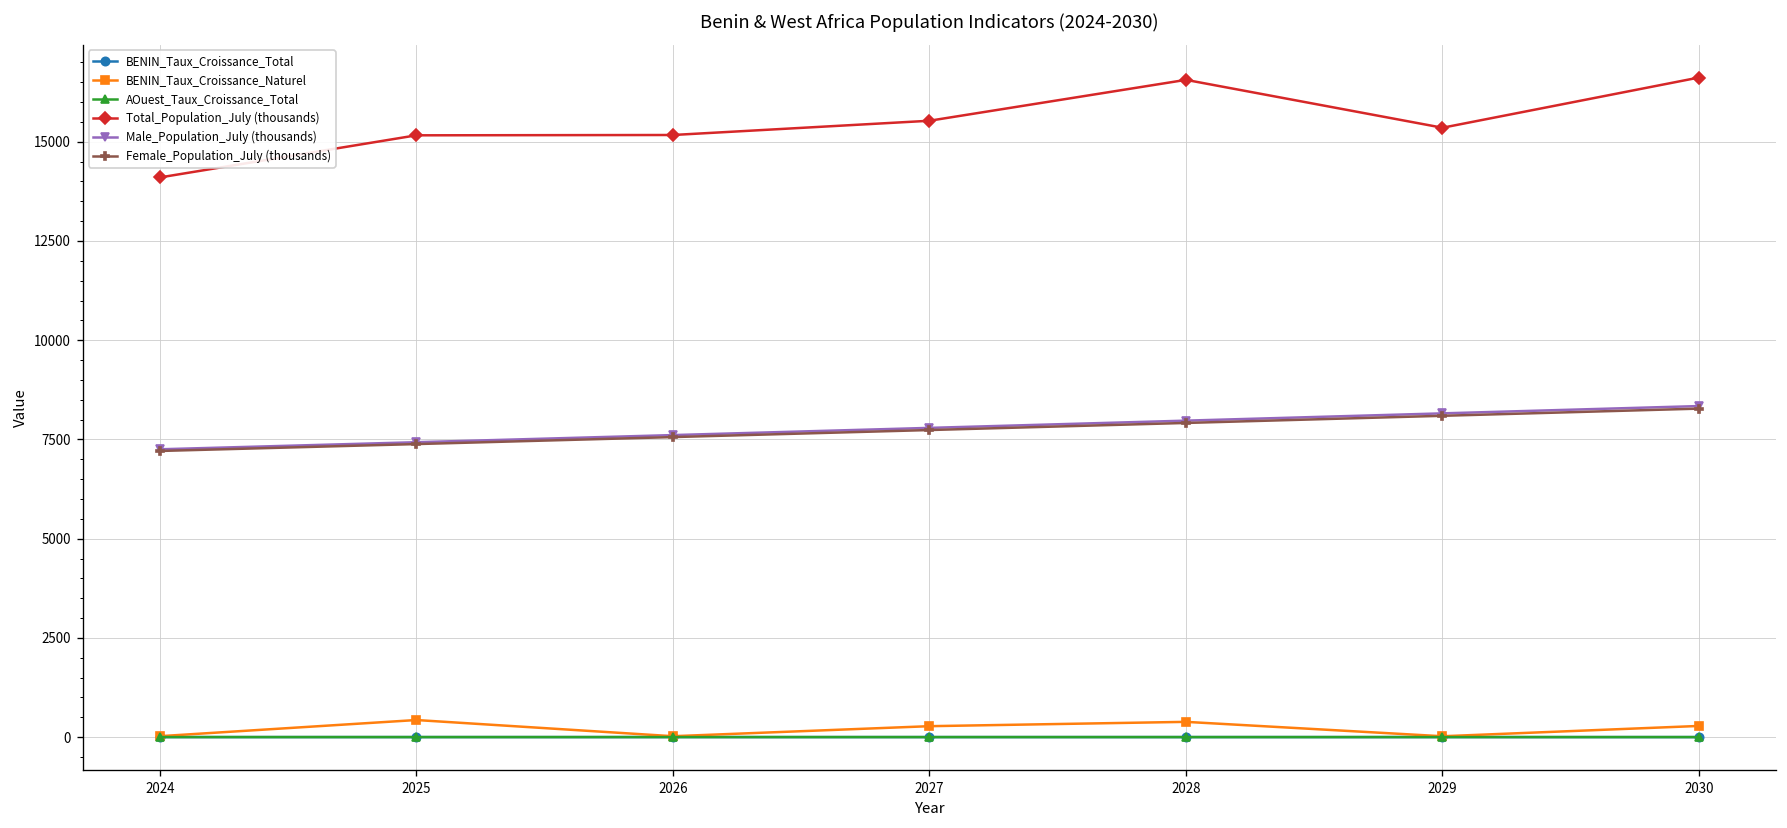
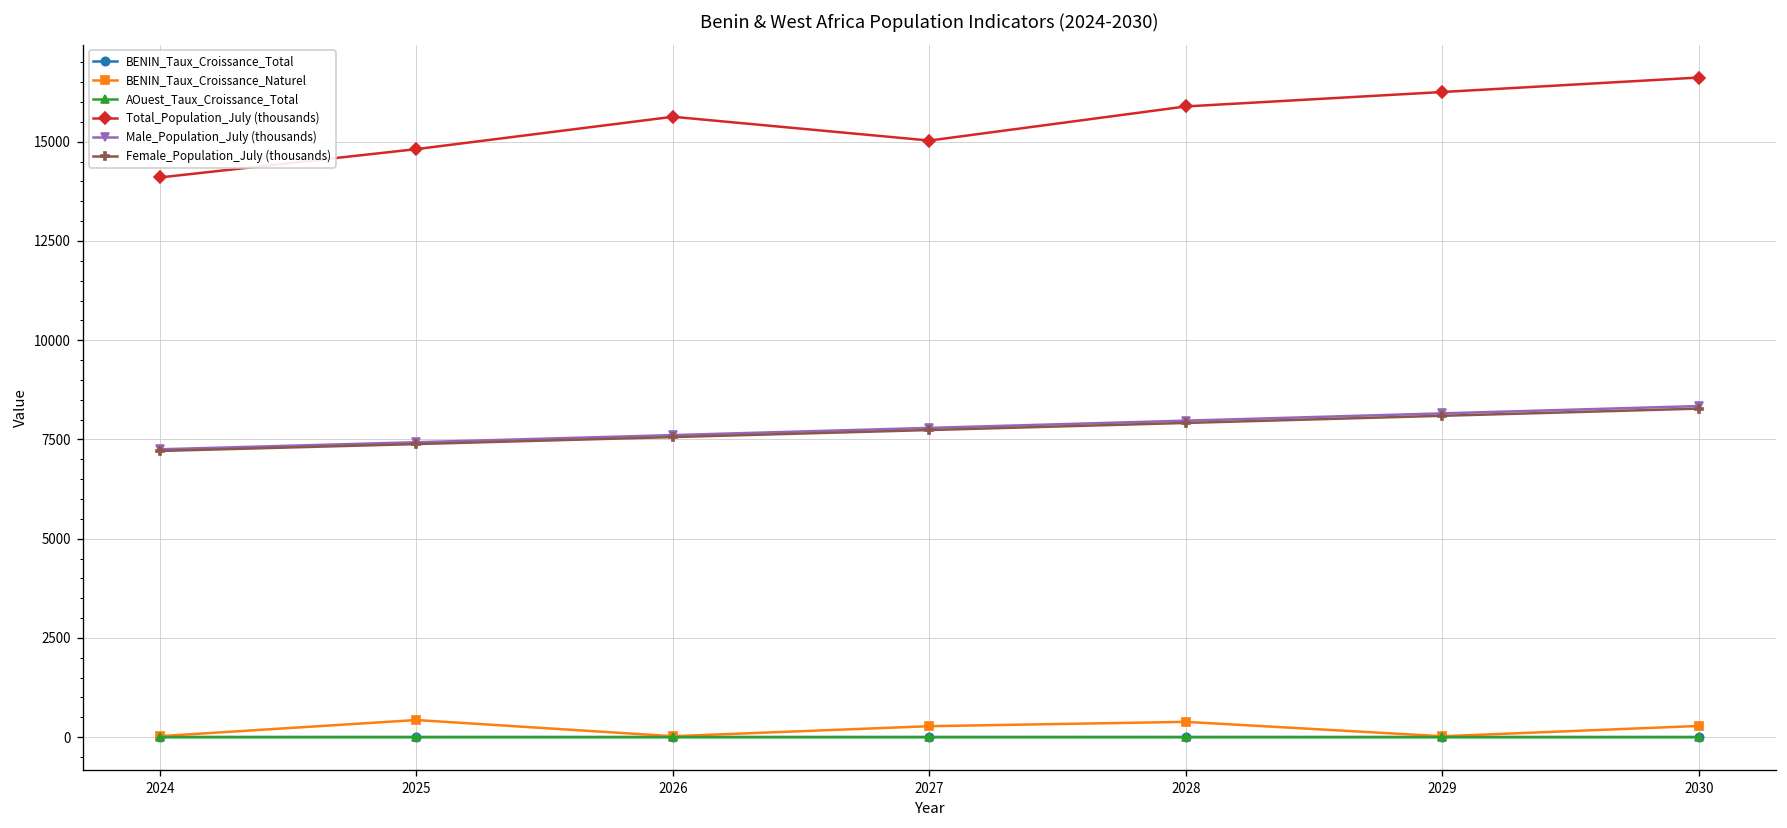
Total_Population_July (thousands), 2025: 15200 -> 14800
Total_Population_July (thousands), 2026: 15200 -> 15600
Total_Population_July (thousands), 2027: 15500 -> 15000
Total_Population_July (thousands), 2028: 16600 -> 15900
Total_Population_July (thousands), 2029: 15400 -> 16300
